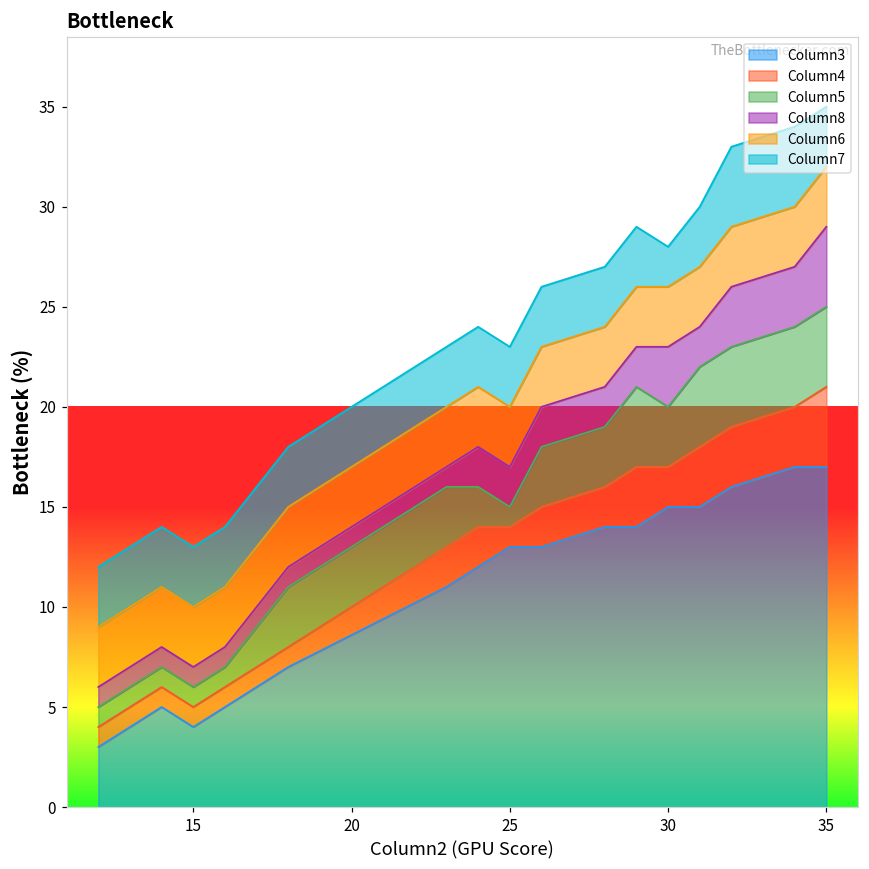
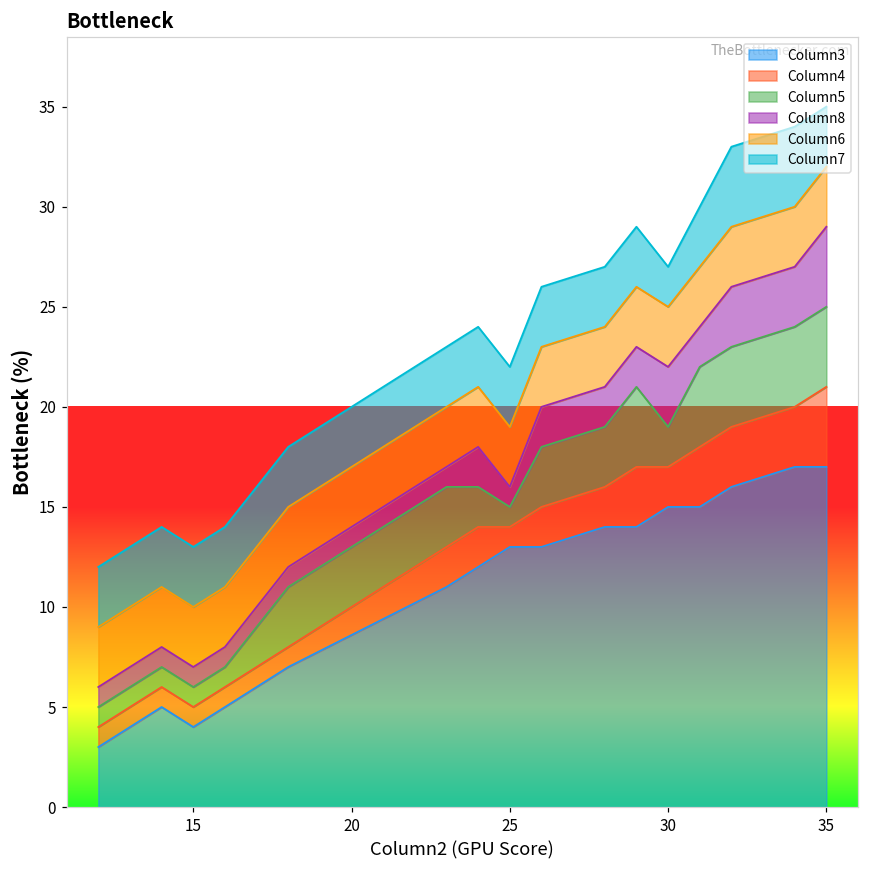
Column8, 25: 2 -> 1
Column5, 30: 3 -> 2
